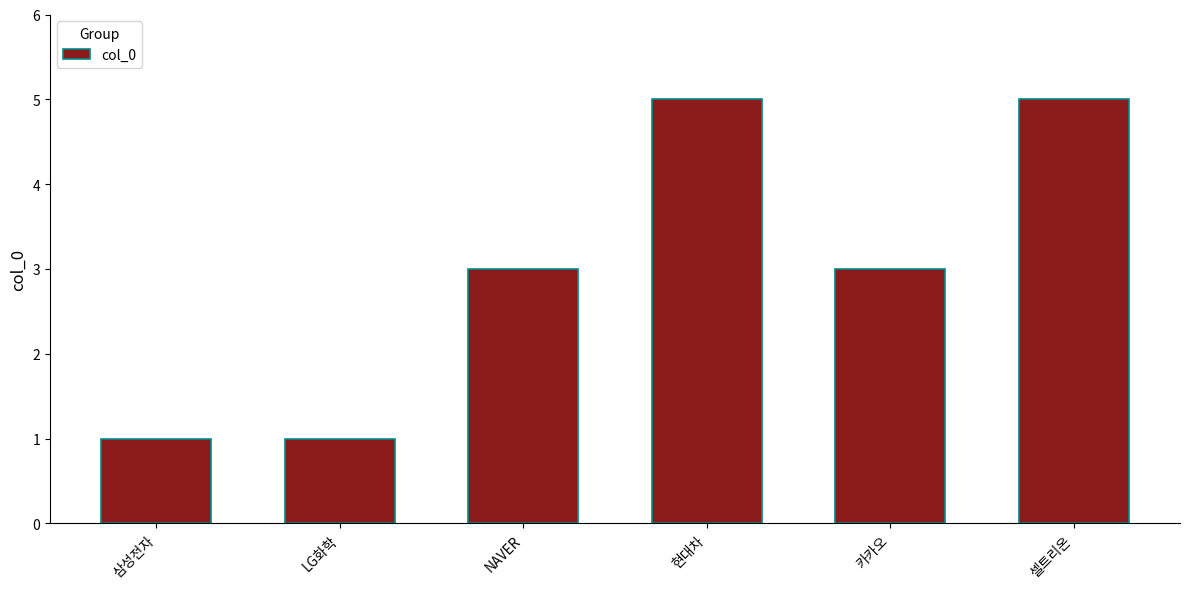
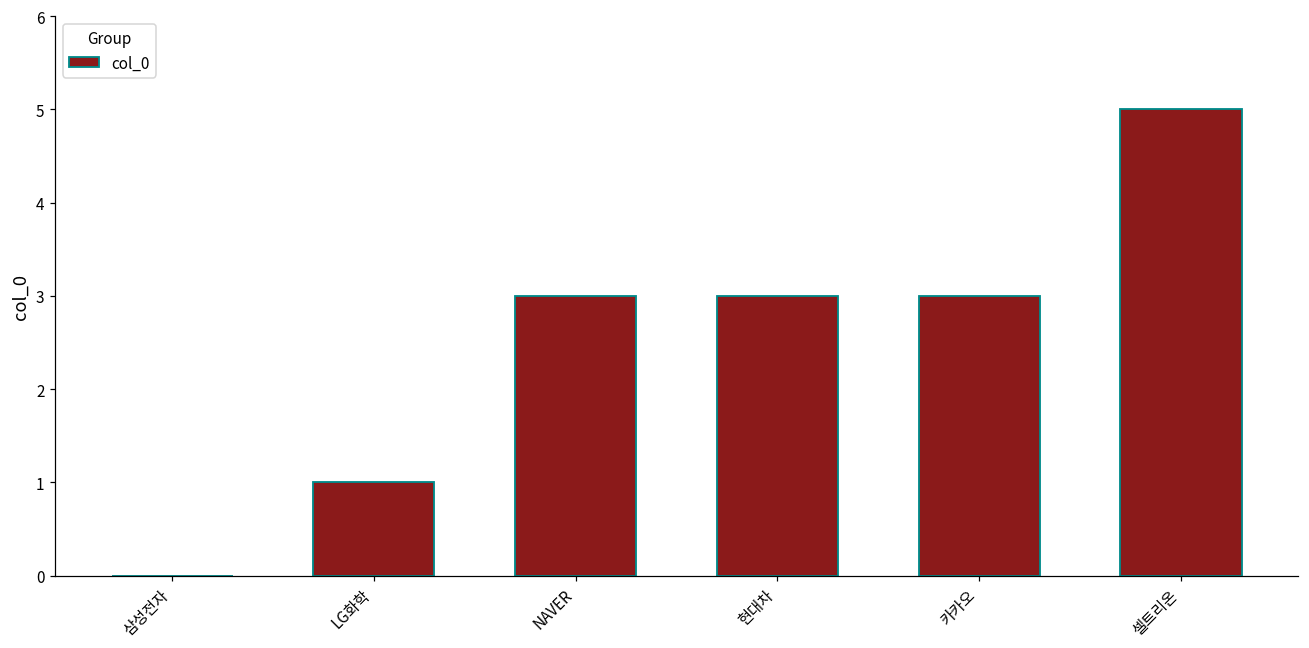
삼성전자: 1 -> 0
현대차: 5 -> 3
